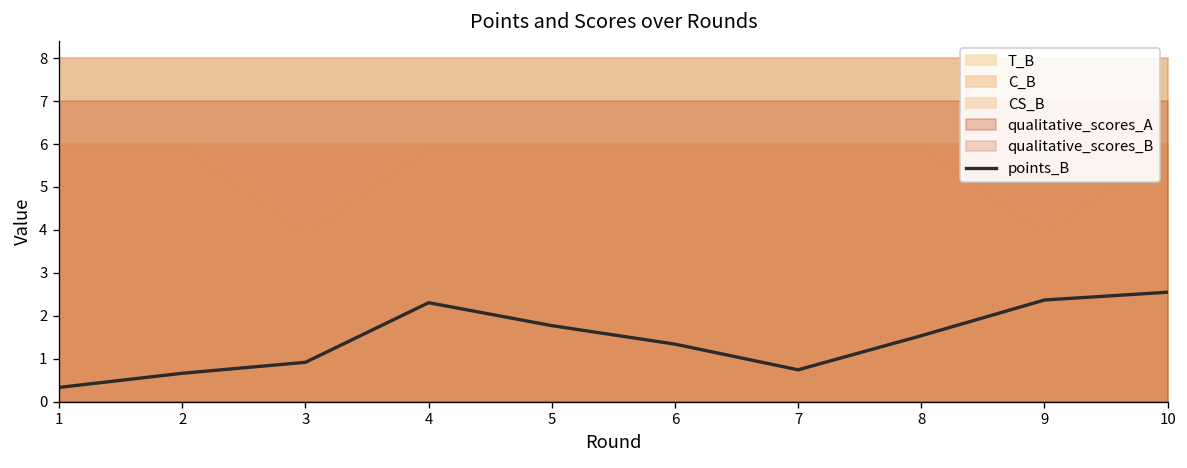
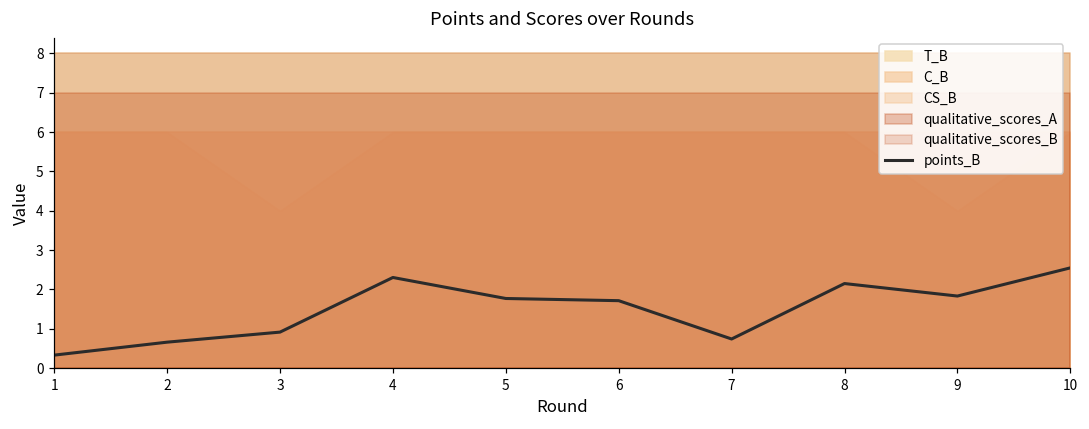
points_B, 6: 1.3 -> 1.7
points_B, 8: 1.5 -> 2.2
points_B, 9: 2.4 -> 1.8
